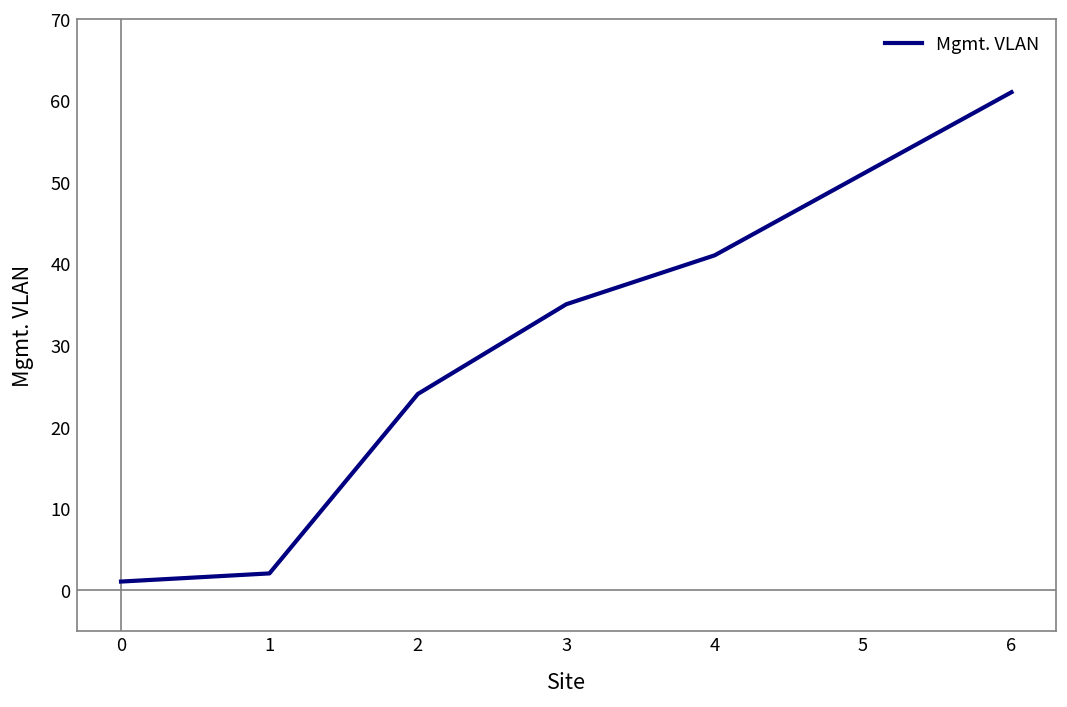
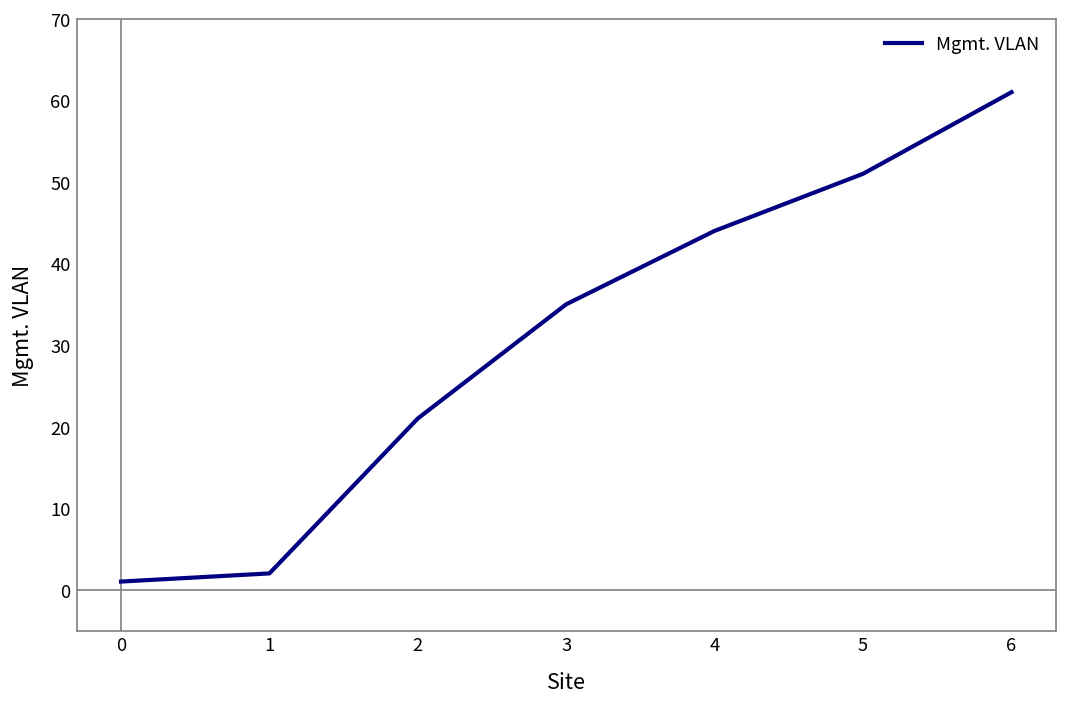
2: 24 -> 21
4: 41 -> 44
